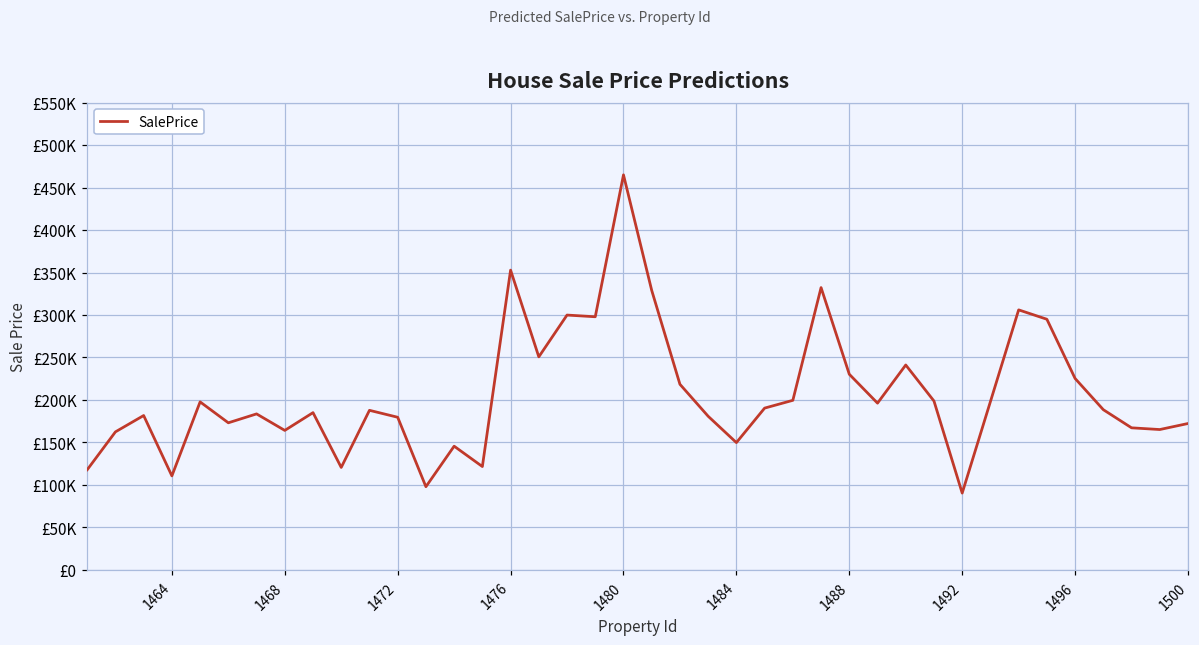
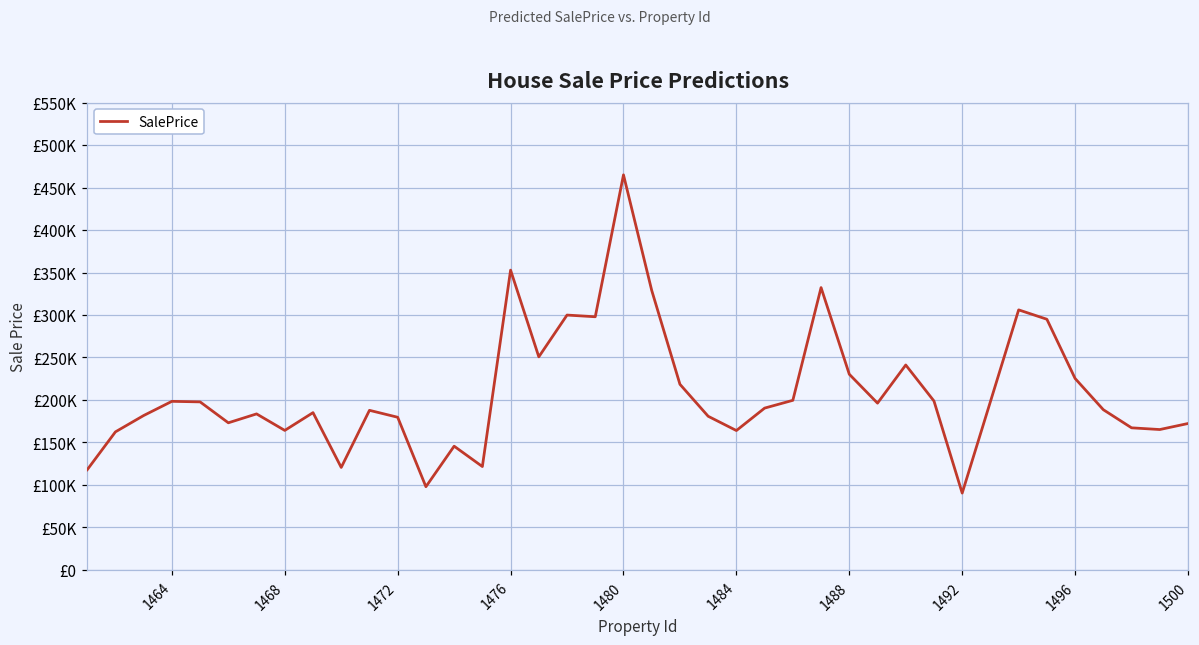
1464: £110000 -> £200000
1484: £150000 -> £160000
